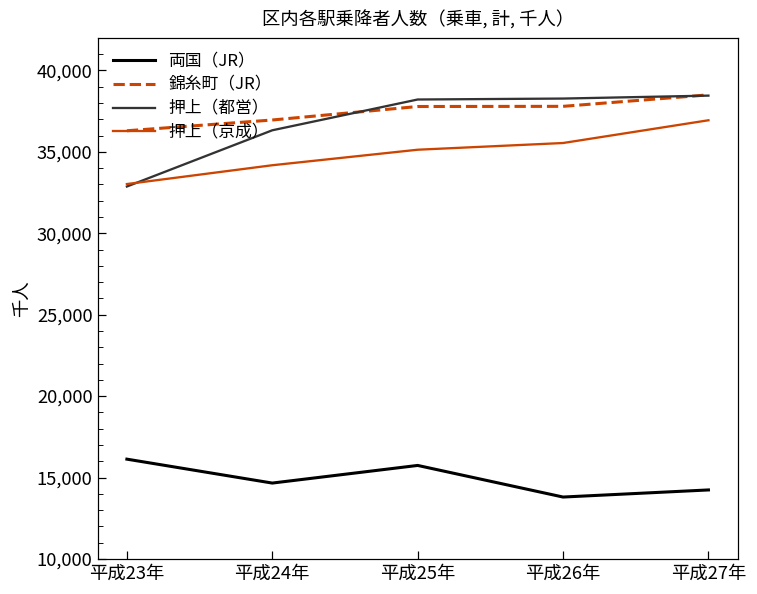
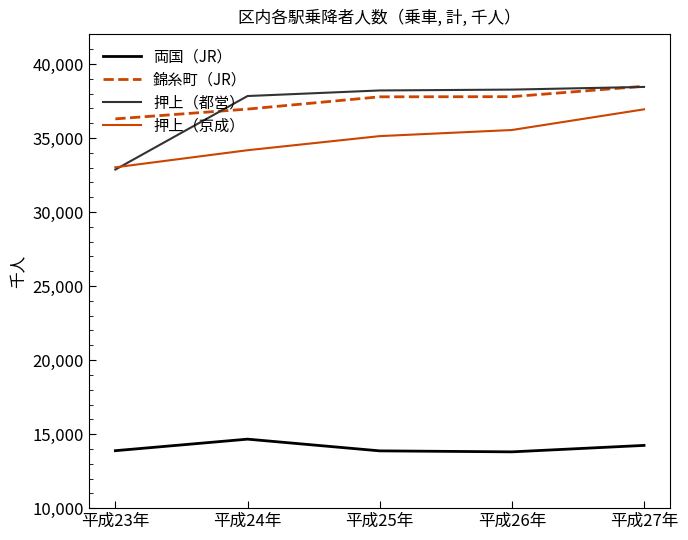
両国（JR）, 平成23年: 16,100 -> 13,900
押上（都営）, 平成24年: 36,300 -> 37,800
両国（JR）, 平成25年: 15,700 -> 13,900
